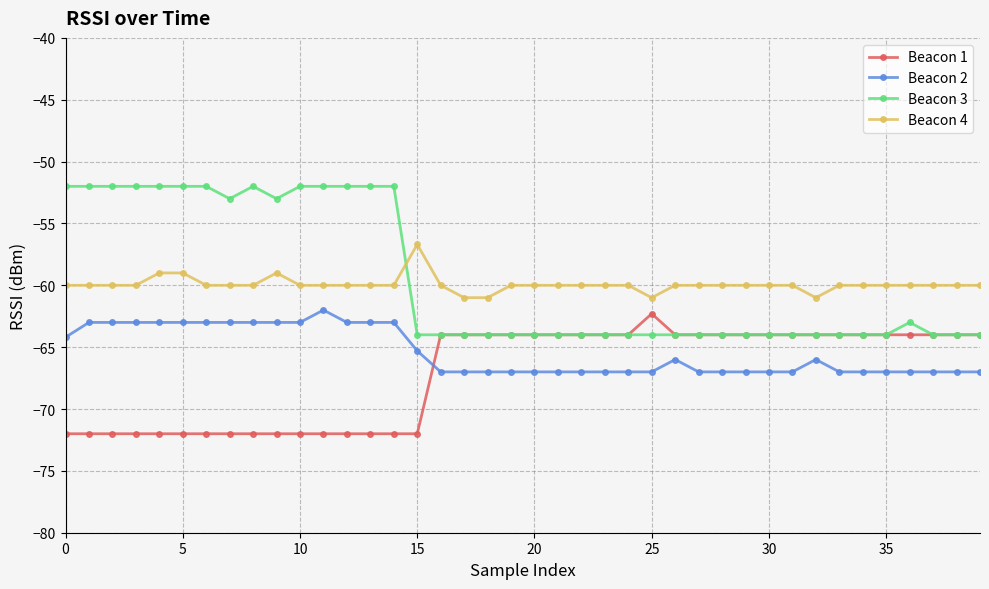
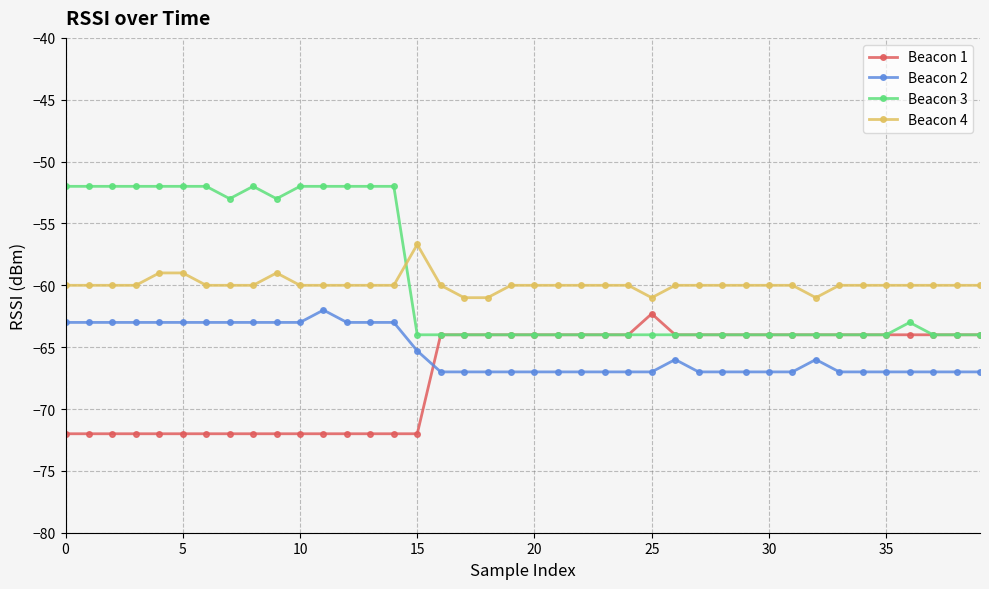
Beacon 2, 0: -64.2 -> -63.0
